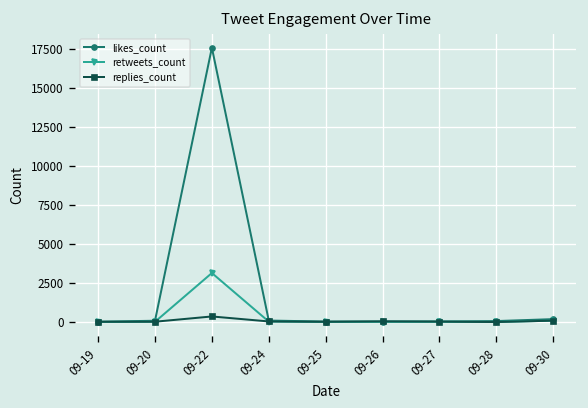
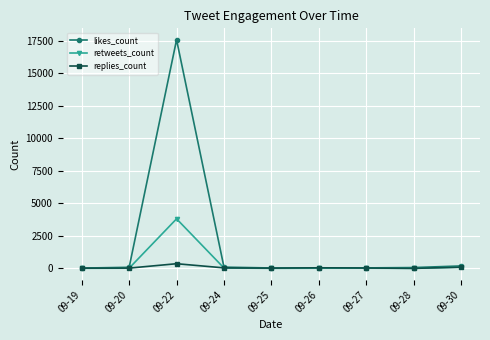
retweets_count, 09-22: 3100 -> 3800
